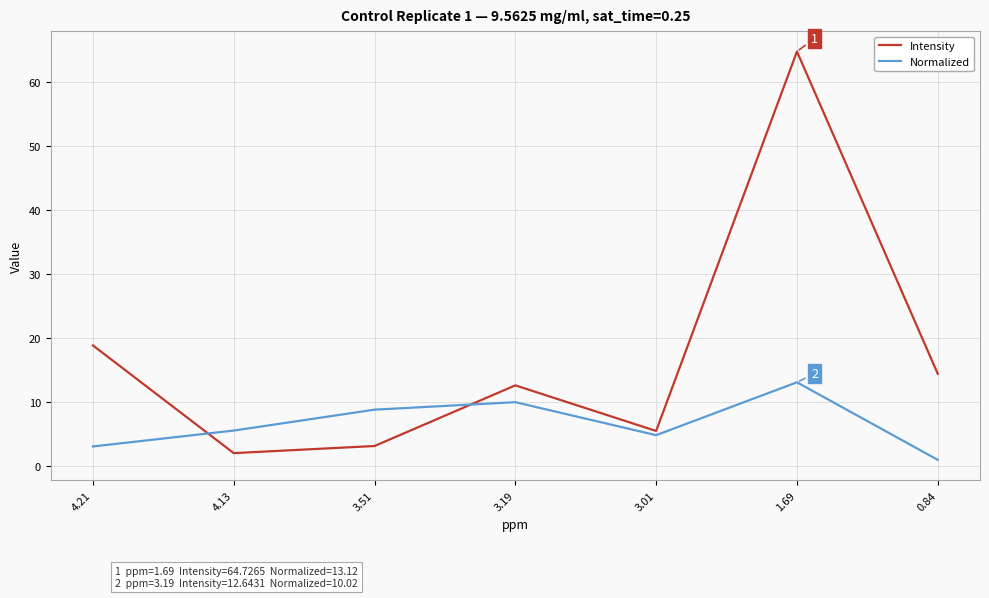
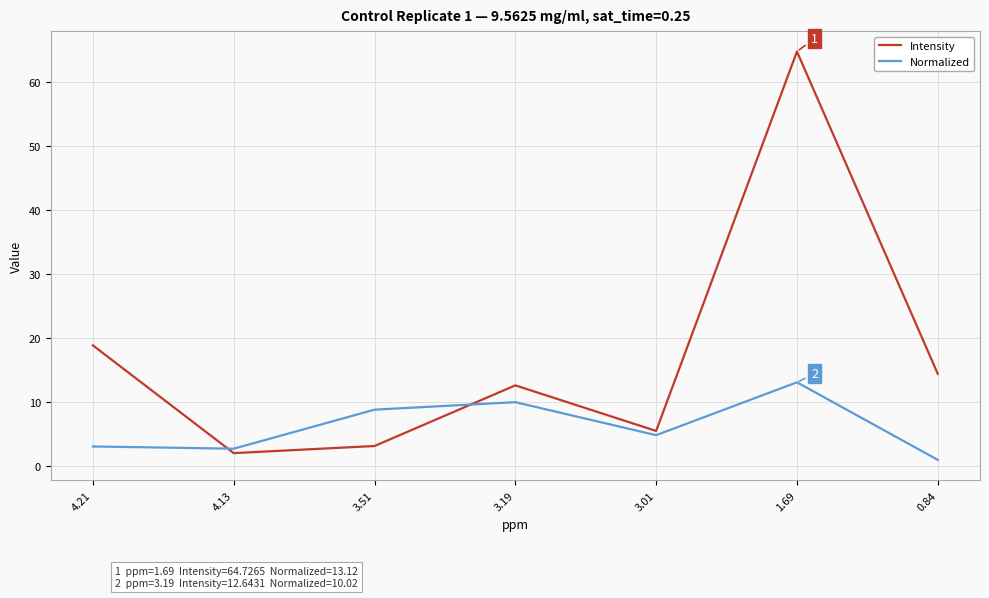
Normalized, 4.13: 6 -> 3
